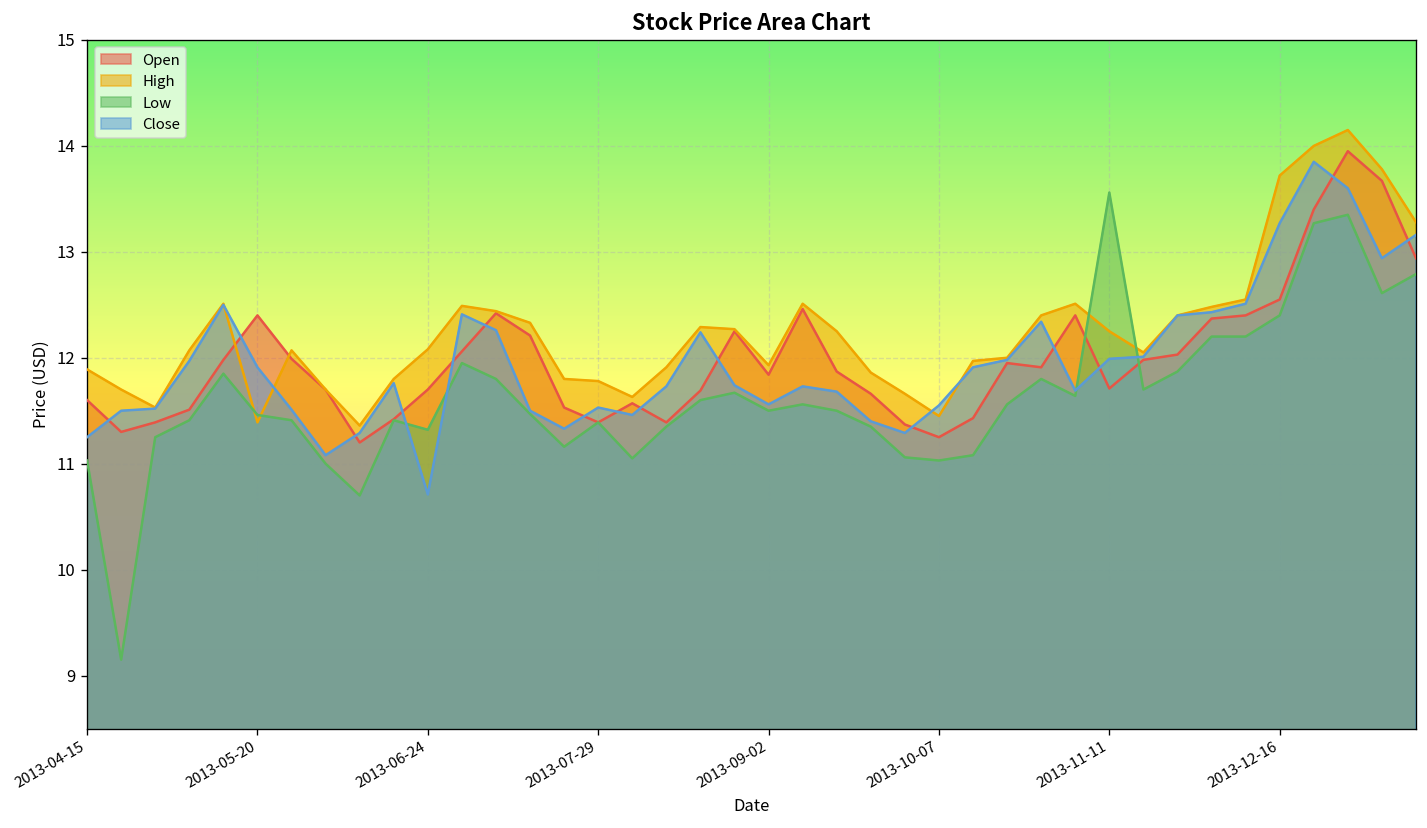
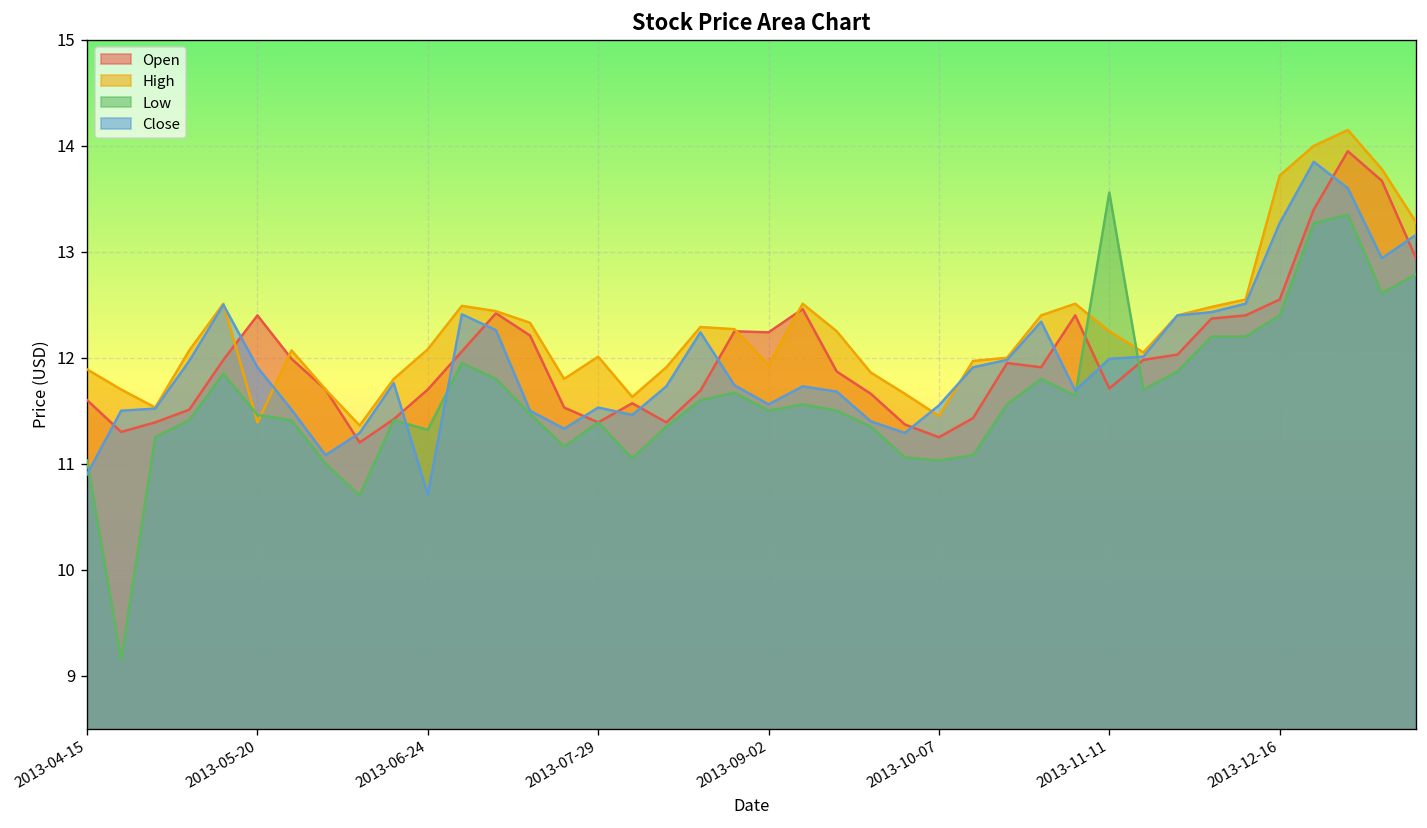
Close, 2013-04-15: 11.3 -> 10.9
High, 2013-07-29: 11.8 -> 12.0
Open, 2013-09-02: 11.8 -> 12.2
